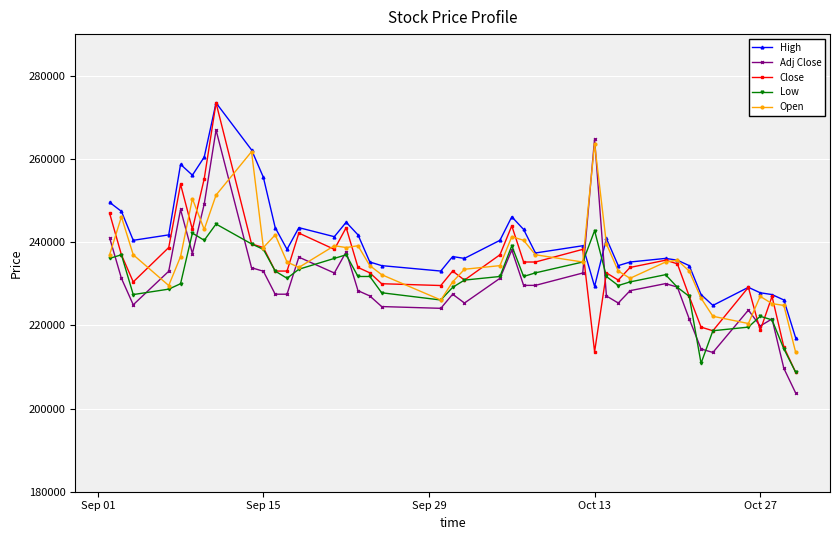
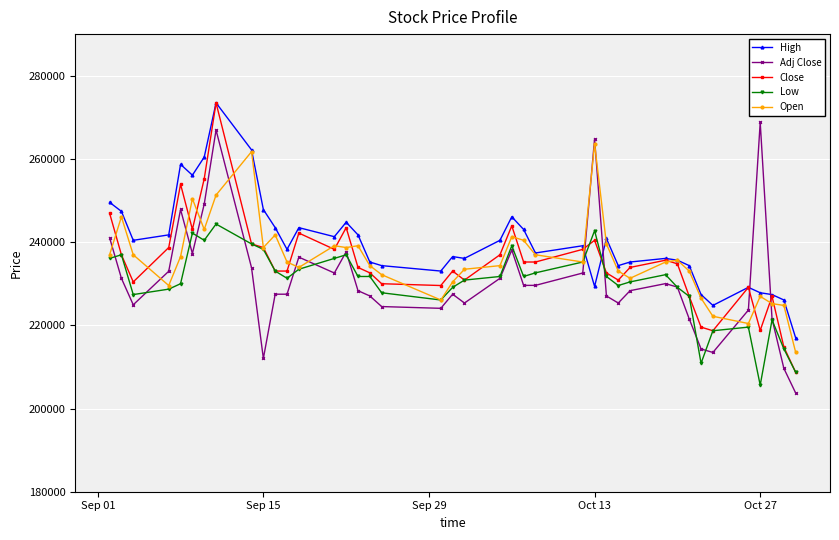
High, Sep 15: 256000 -> 248000
Adj Close, Sep 15: 233000 -> 212000
Close, Oct 13: 214000 -> 240000
Adj Close, Oct 27: 220000 -> 269000
Low, Oct 27: 222000 -> 206000
